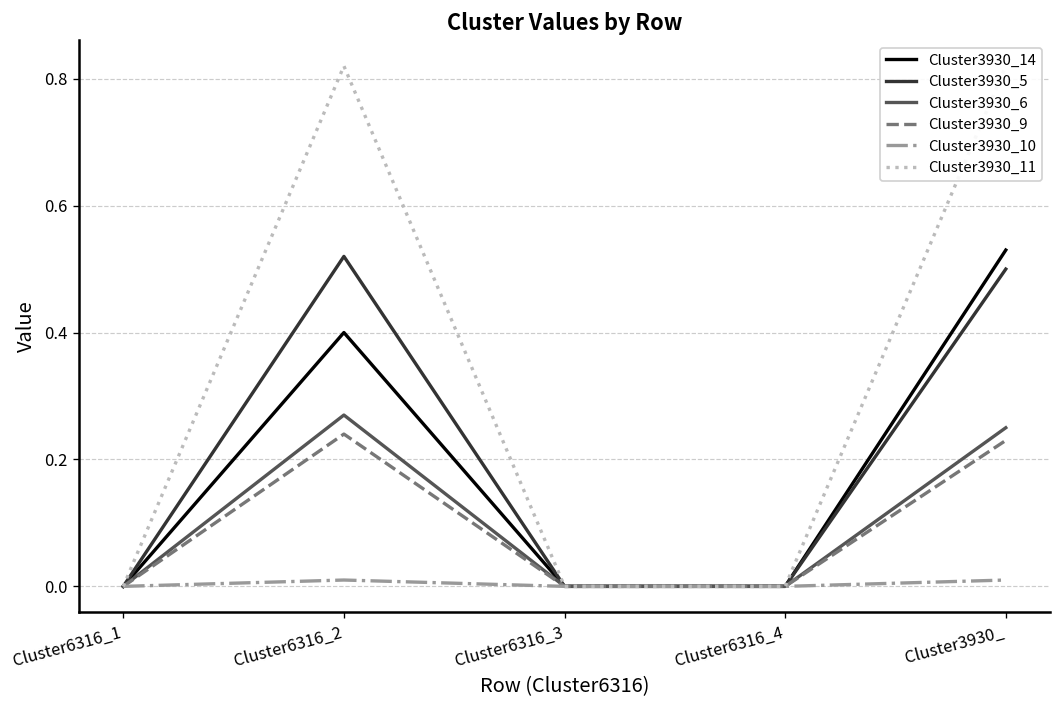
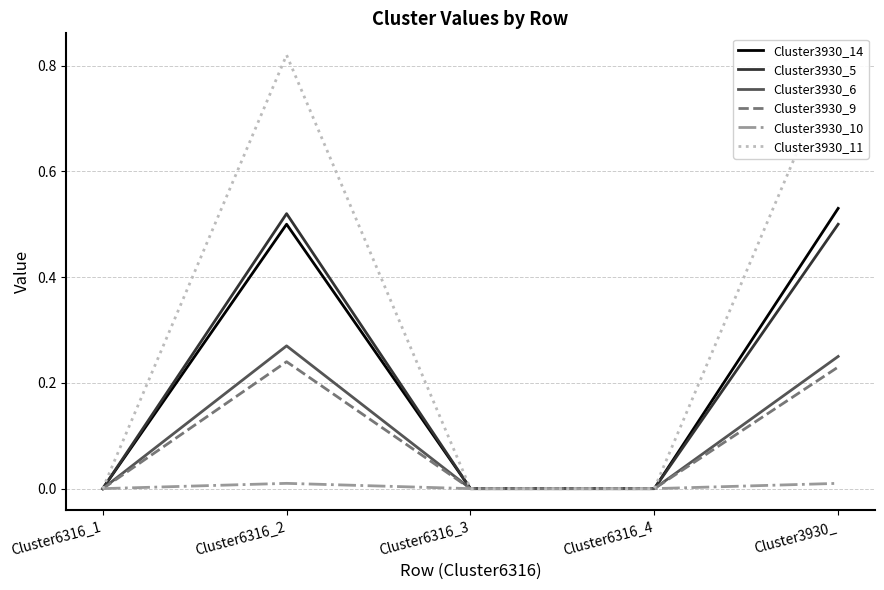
Cluster3930_14, Cluster6316_2: 0.4 -> 0.5
